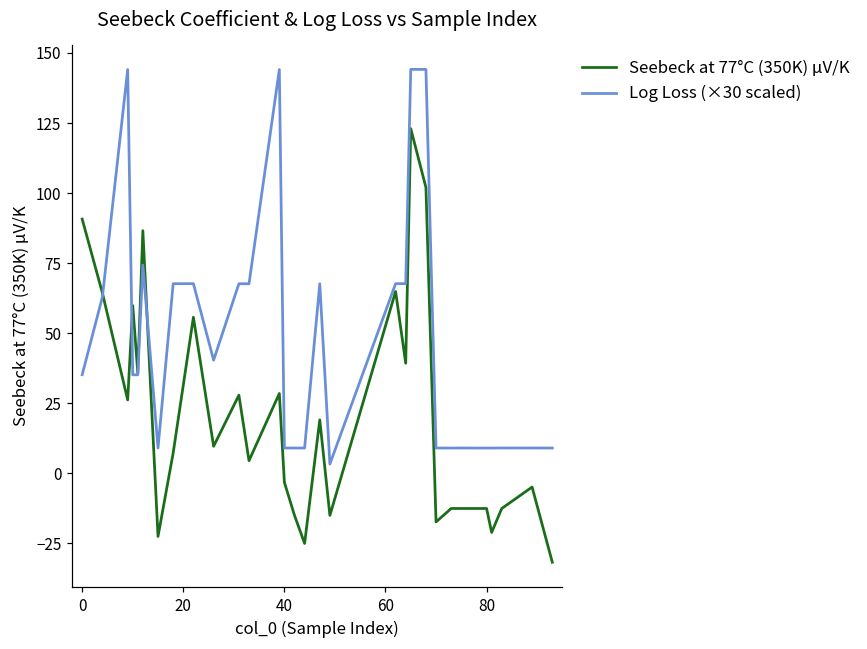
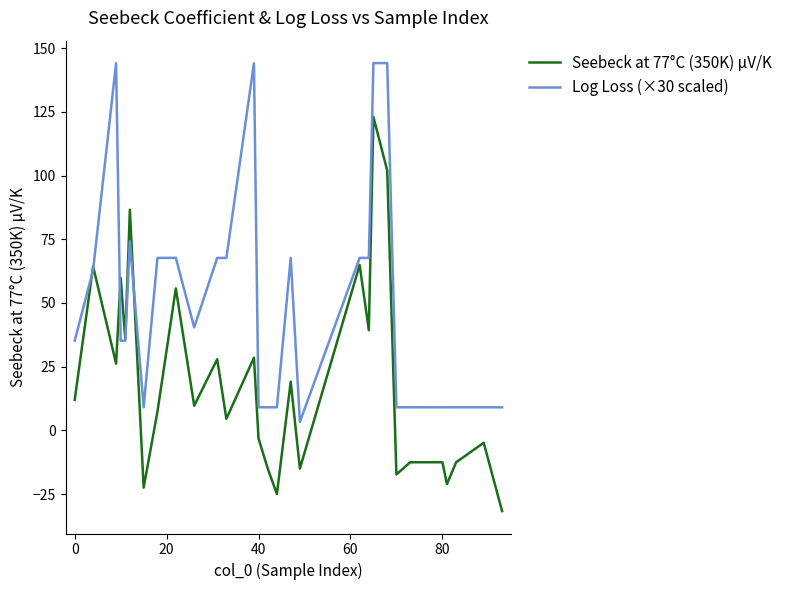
Seebeck at 77°C (350K) µV/K, 0: 91 -> 12
